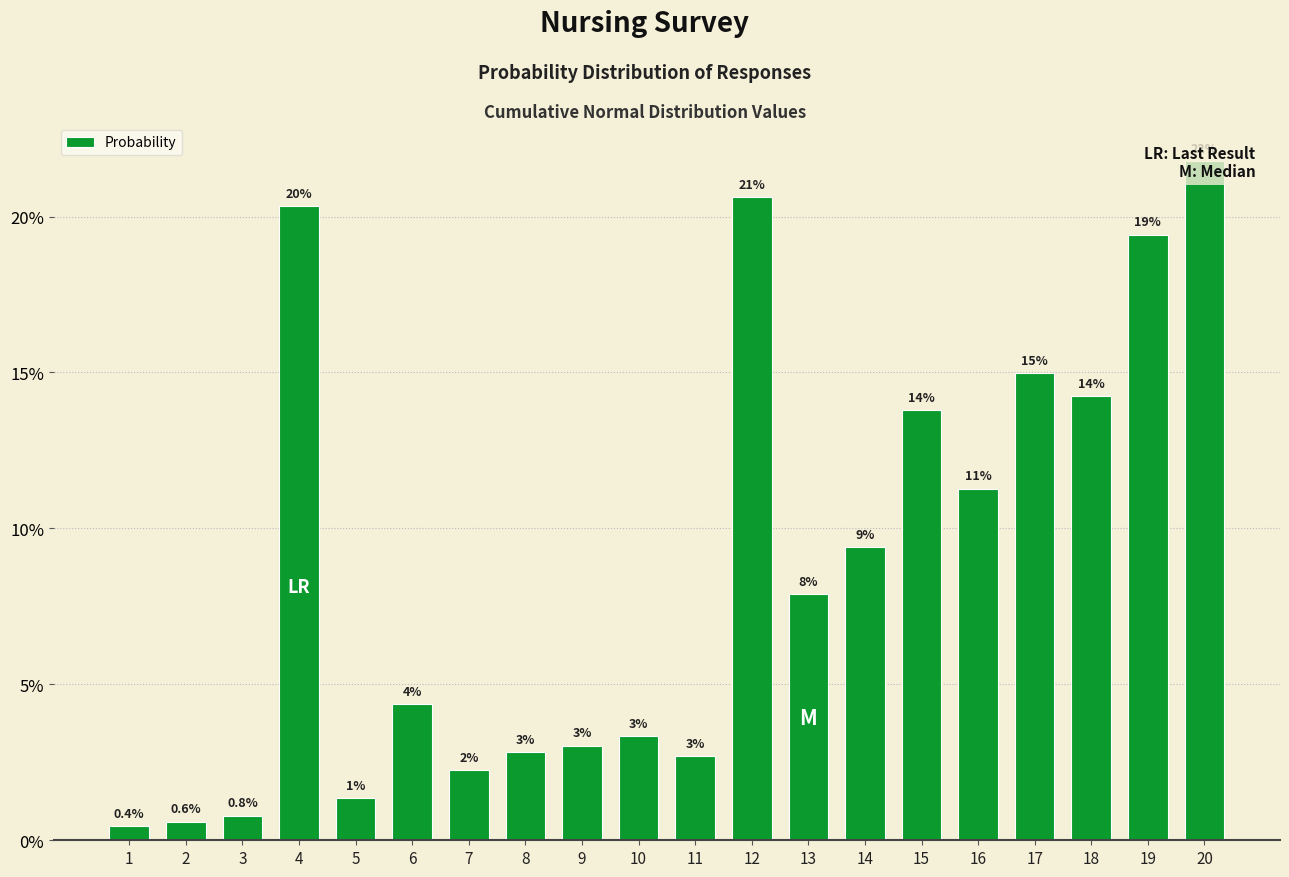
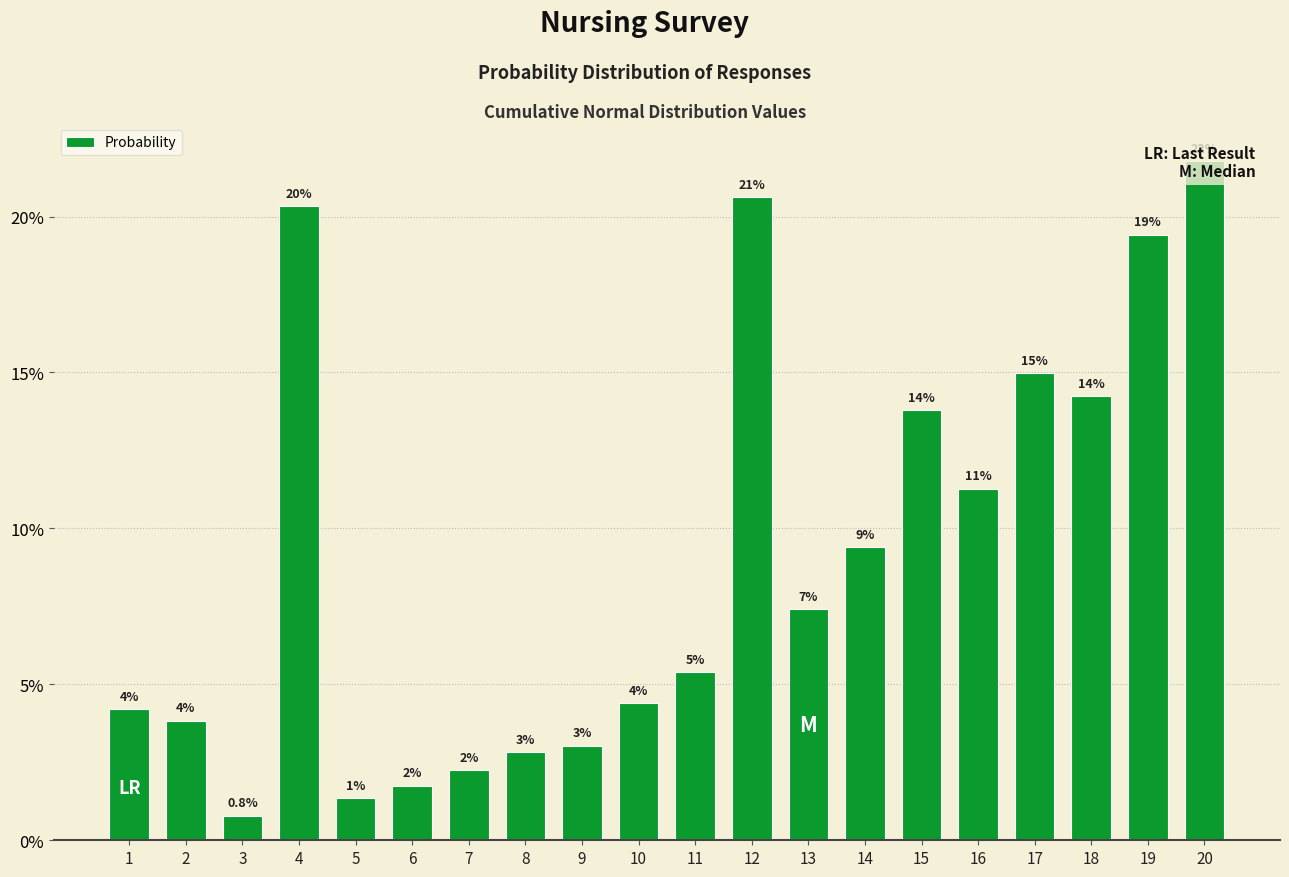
1: 0.4% -> 4%
2: 0.6% -> 4%
6: 4% -> 2%
10: 3% -> 4%
11: 3% -> 5%
13: 8% -> 7%
